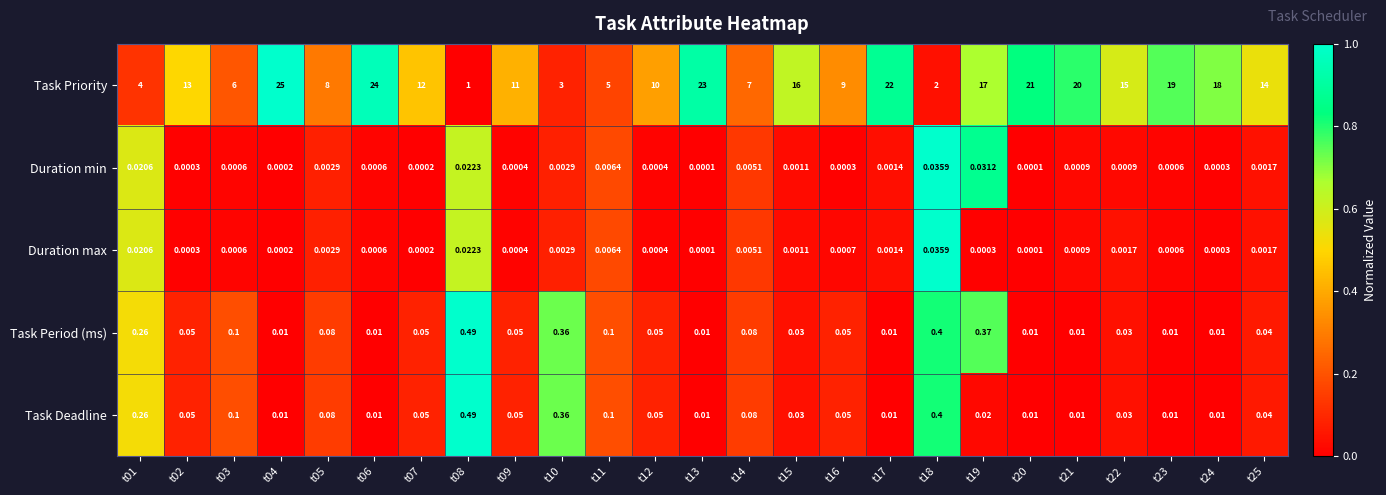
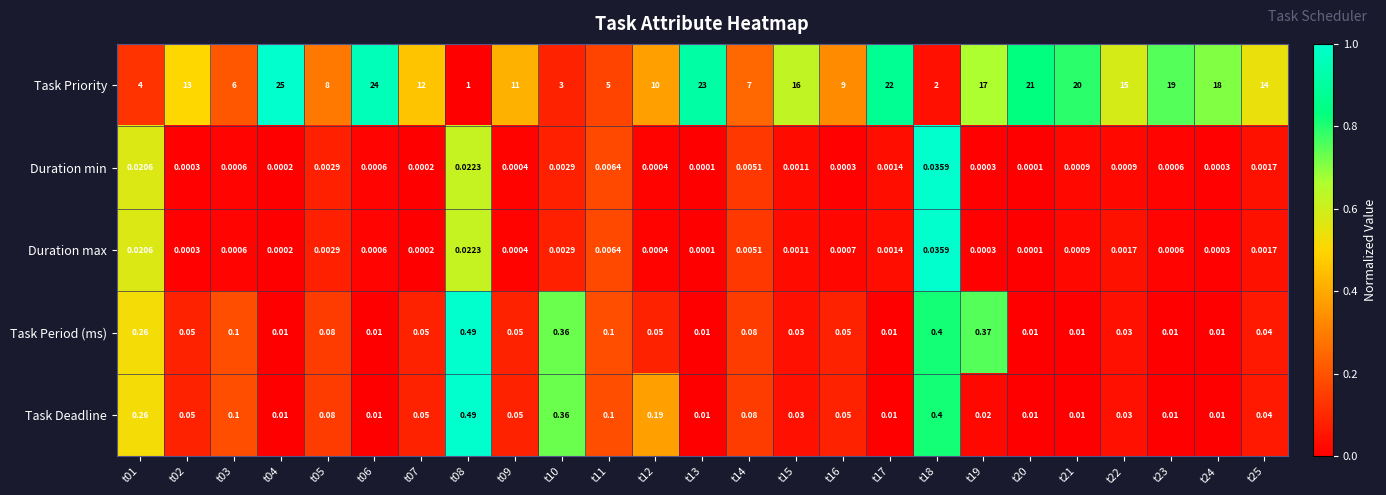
Duration min, t19: 0.0312 -> 0.0003
Task Deadline, t12: 0.05 -> 0.19
